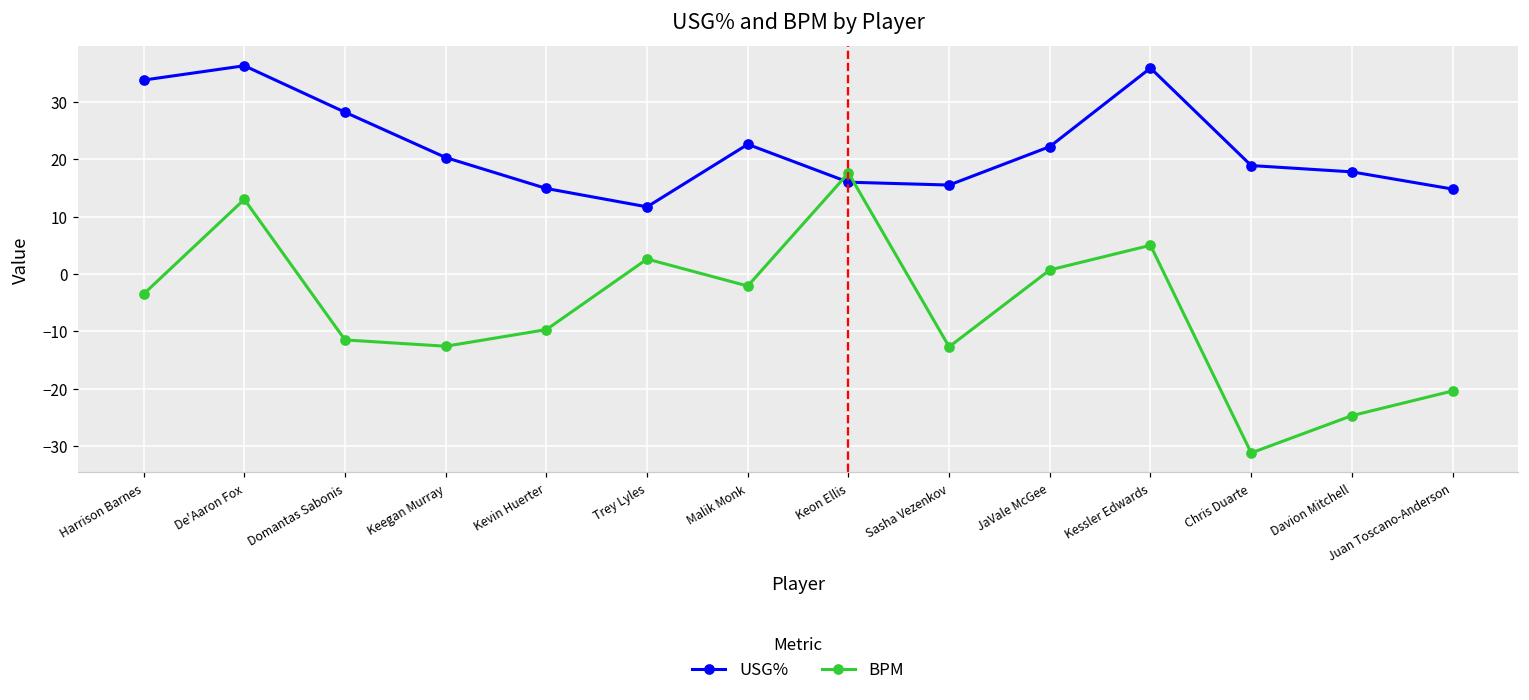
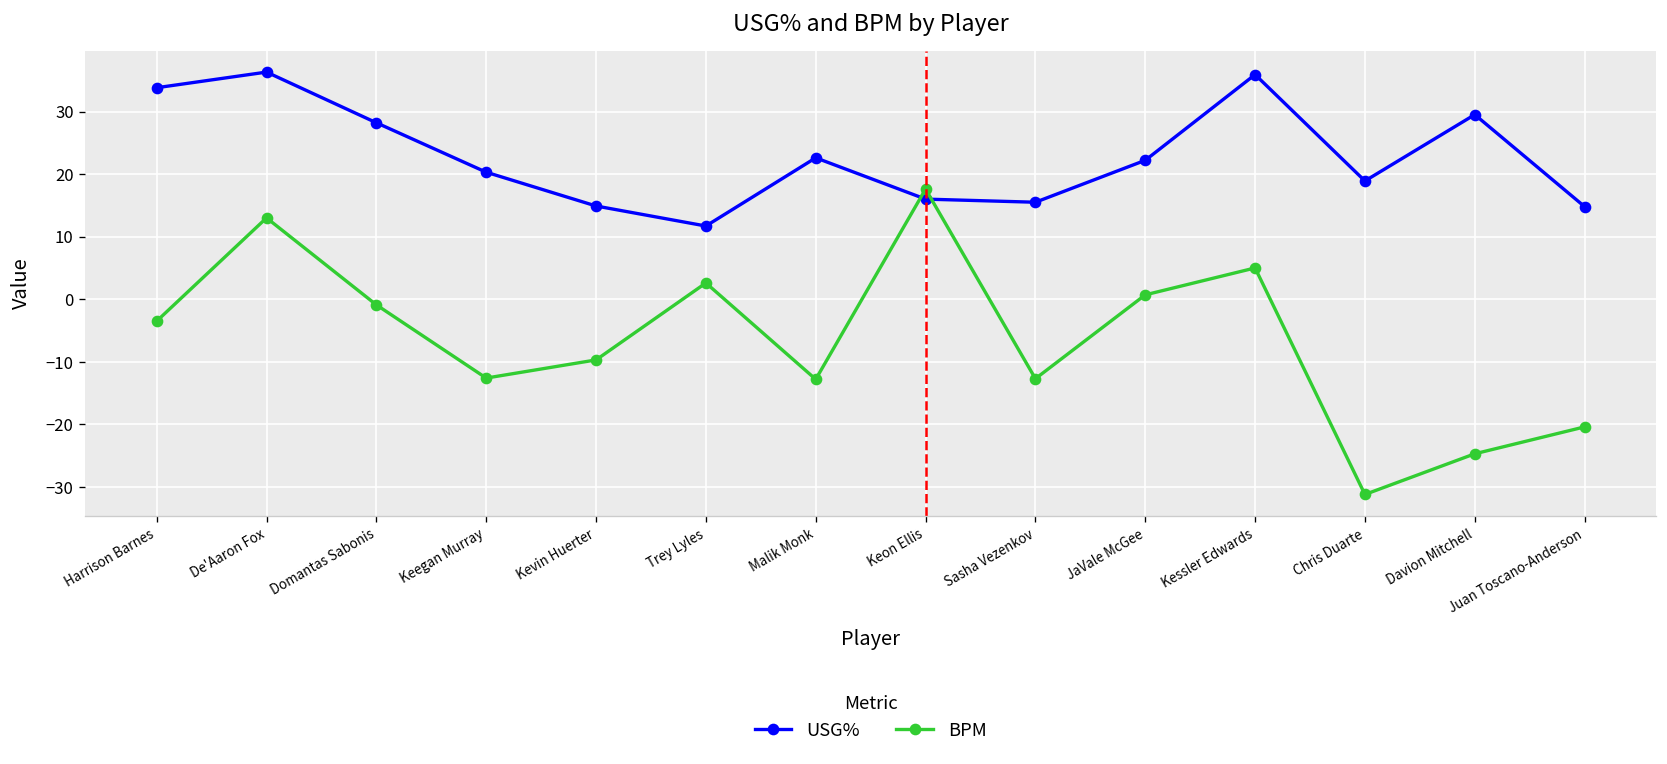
BPM, Domantas Sabonis: -12 -> -1
BPM, Malik Monk: -2 -> -13
USG%, Davion Mitchell: 18 -> 30
